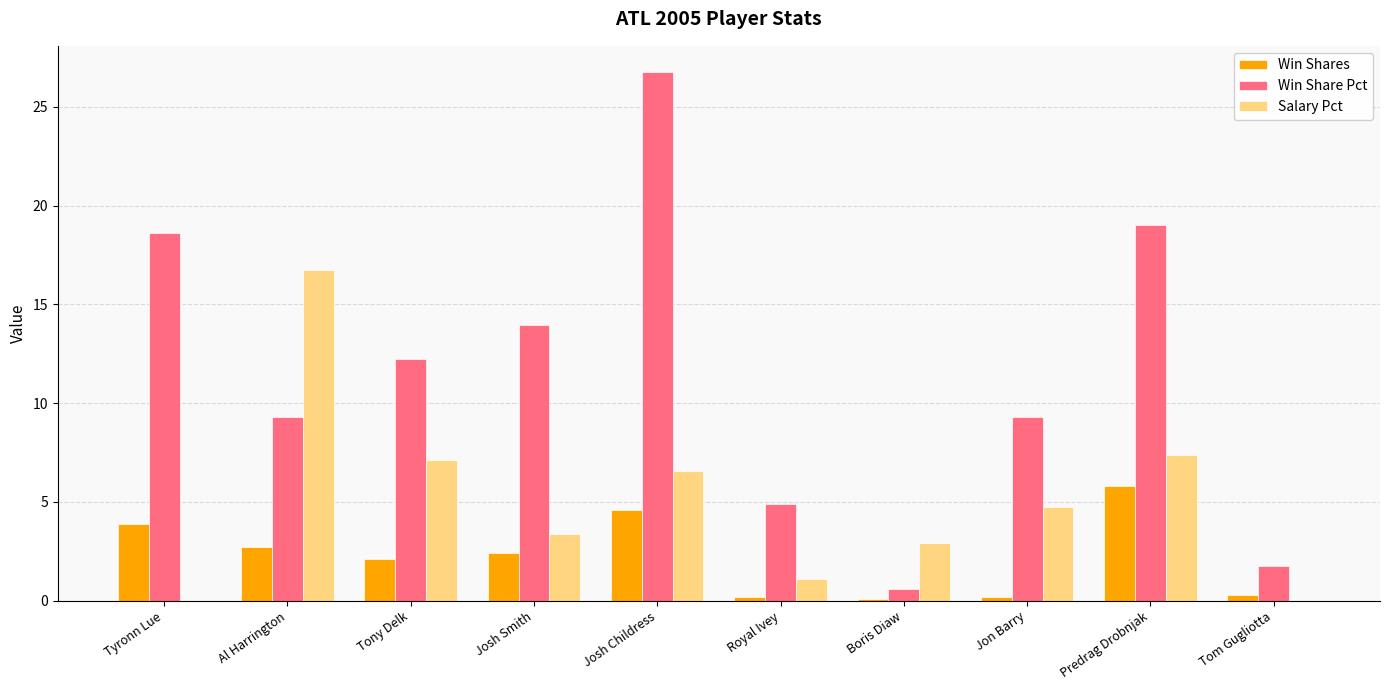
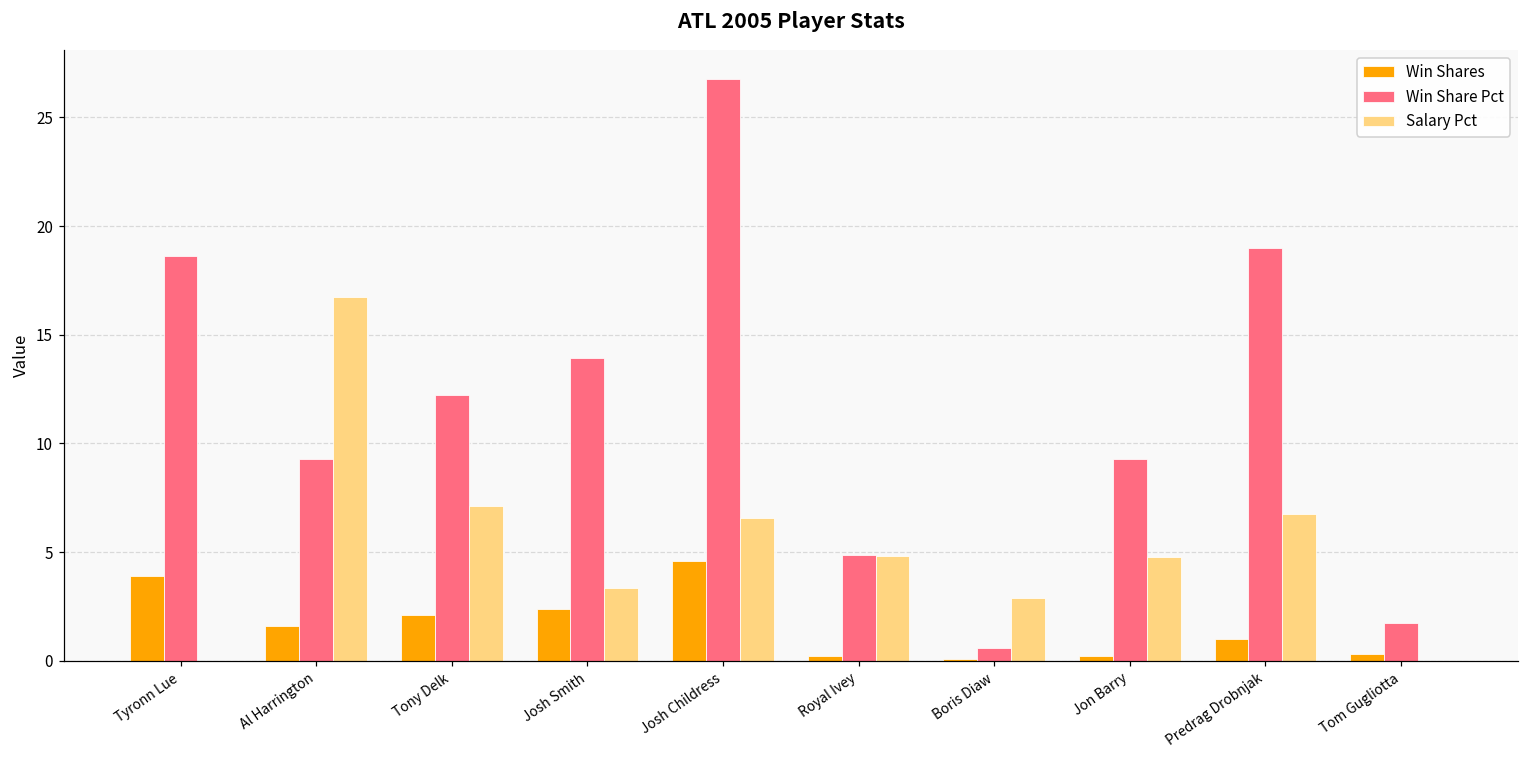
Win Shares, Al Harrington: 2.7 -> 1.6
Salary Pct, Royal Ivey: 1.1 -> 4.8
Win Shares, Predrag Drobnjak: 5.8 -> 1.0
Salary Pct, Predrag Drobnjak: 7.4 -> 6.7
